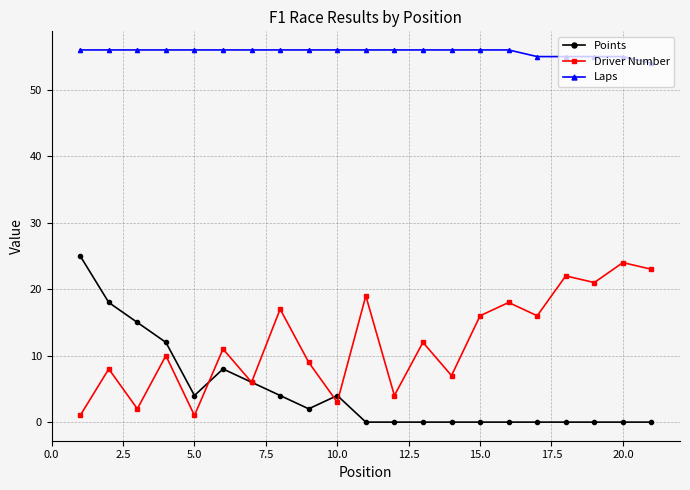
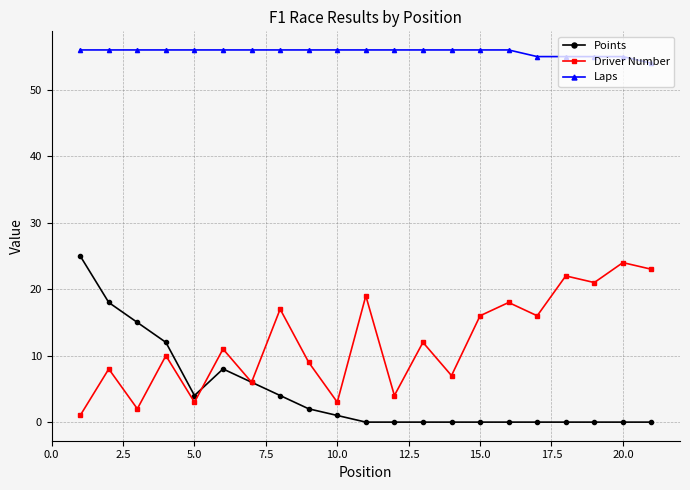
Driver Number, 5.0: 1 -> 3
Points, 10.0: 4 -> 1
